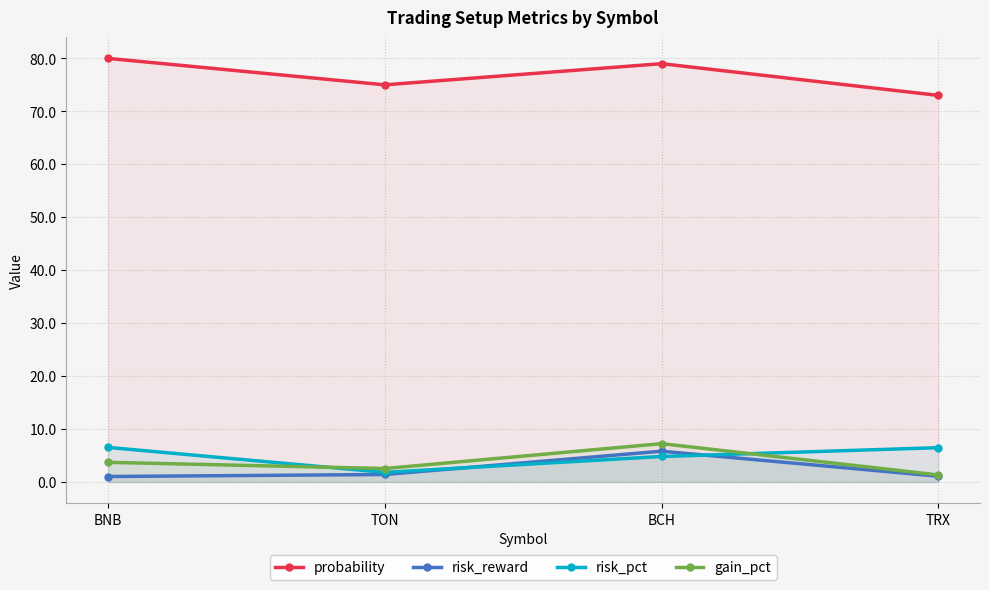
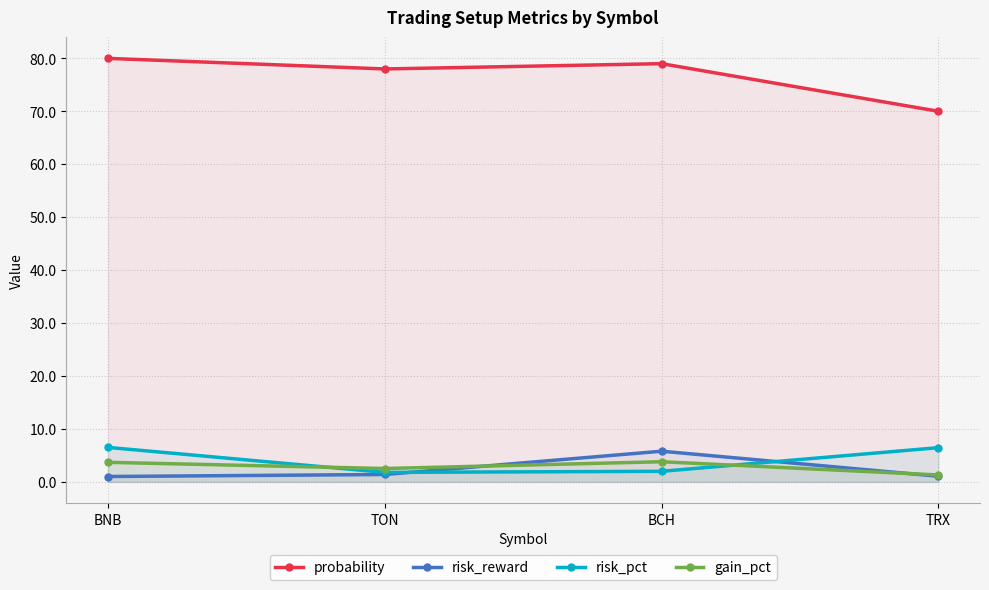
probability, TON: 75 -> 78
risk_pct, BCH: 5 -> 2
gain_pct, BCH: 7 -> 4
probability, TRX: 73 -> 70
